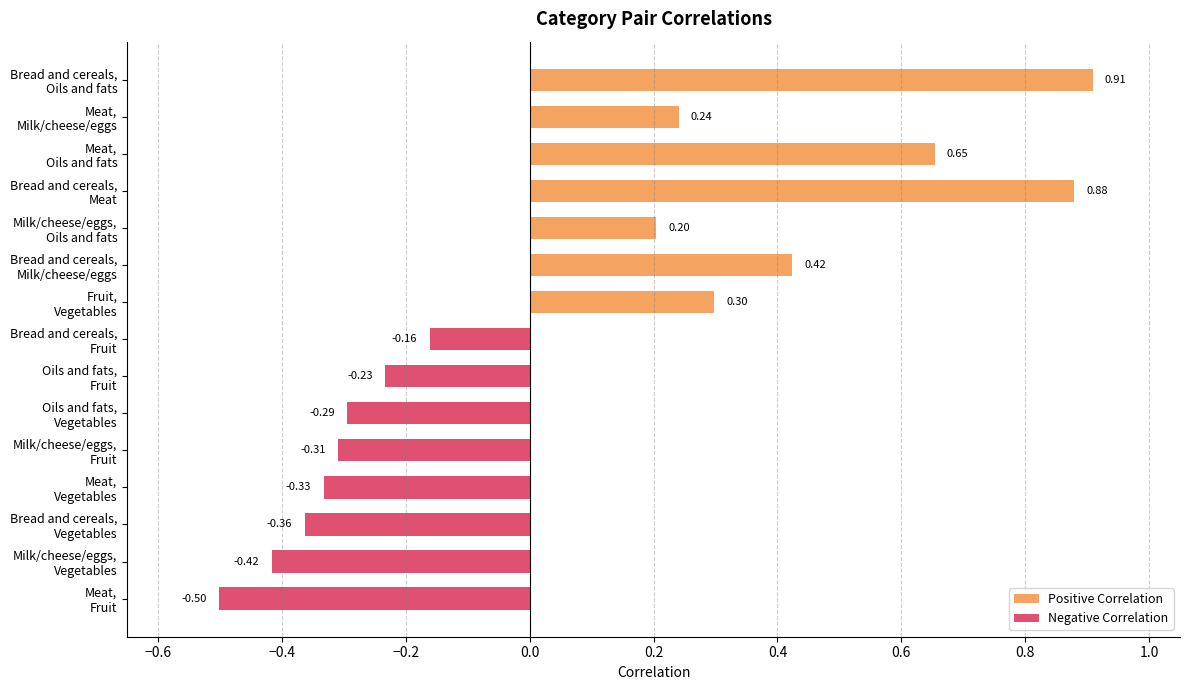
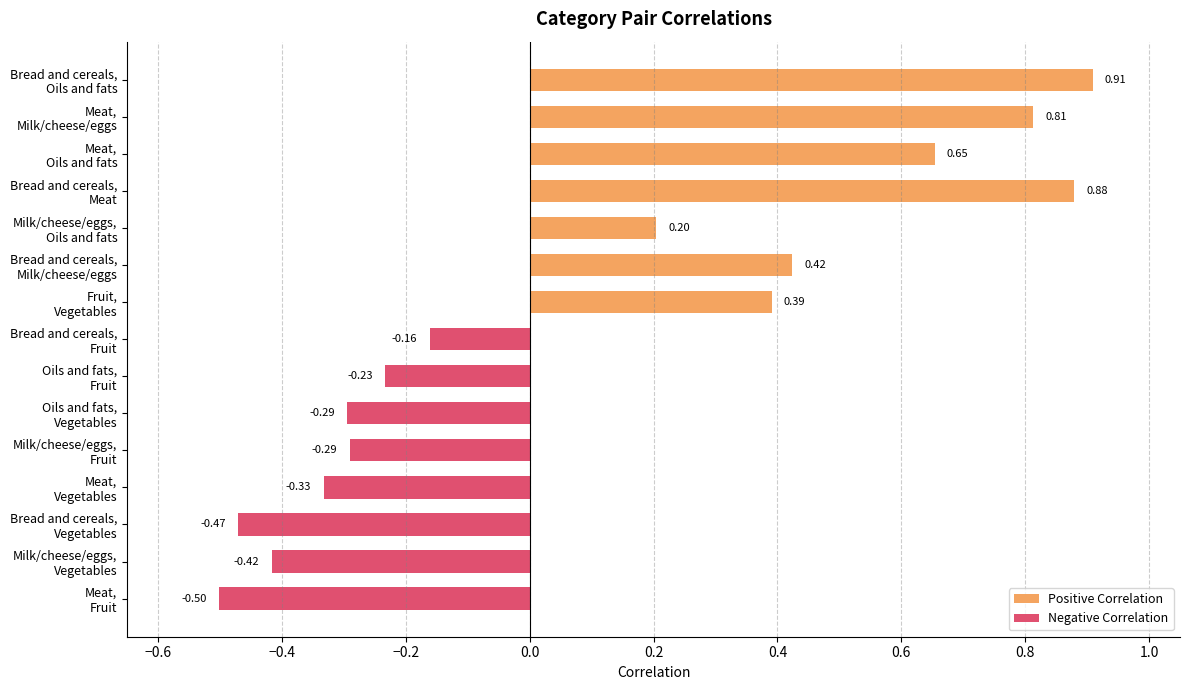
Positive Correlation, Meat, Milk/cheese/eggs: 0.24 -> 0.81
Positive Correlation, Fruit, Vegetables: 0.30 -> 0.39
Negative Correlation, Milk/cheese/eggs, Fruit: -0.31 -> -0.29
Negative Correlation, Bread and cereals, Vegetables: -0.36 -> -0.47
